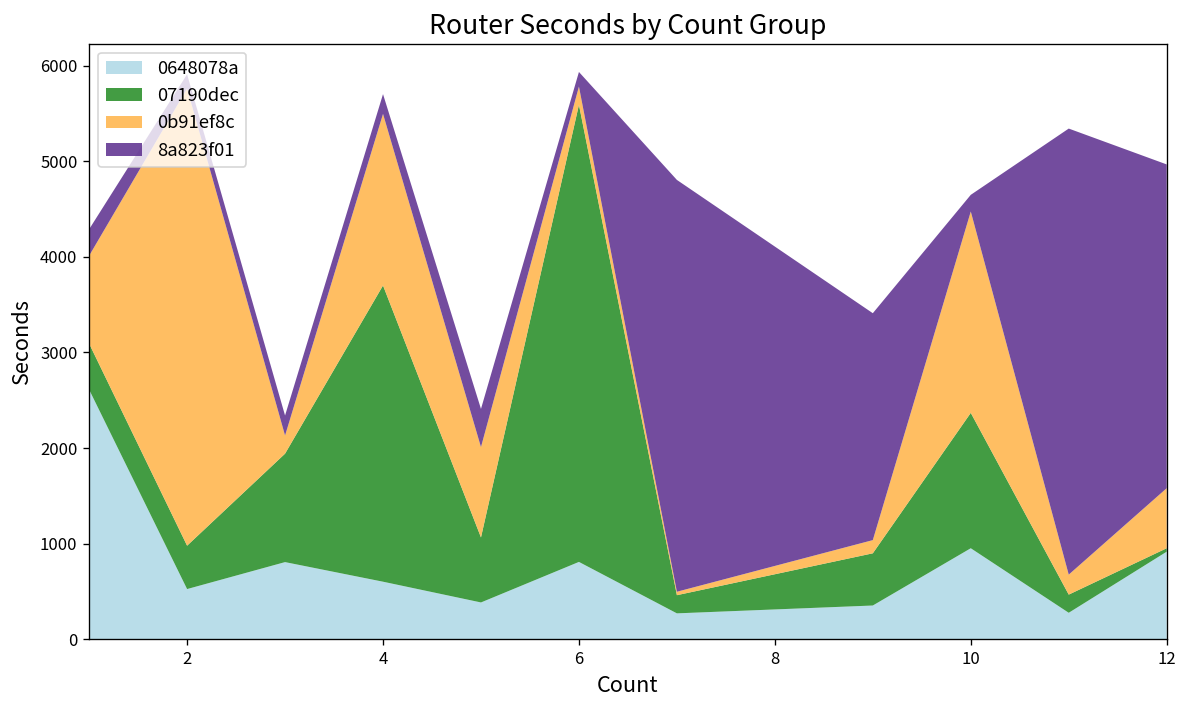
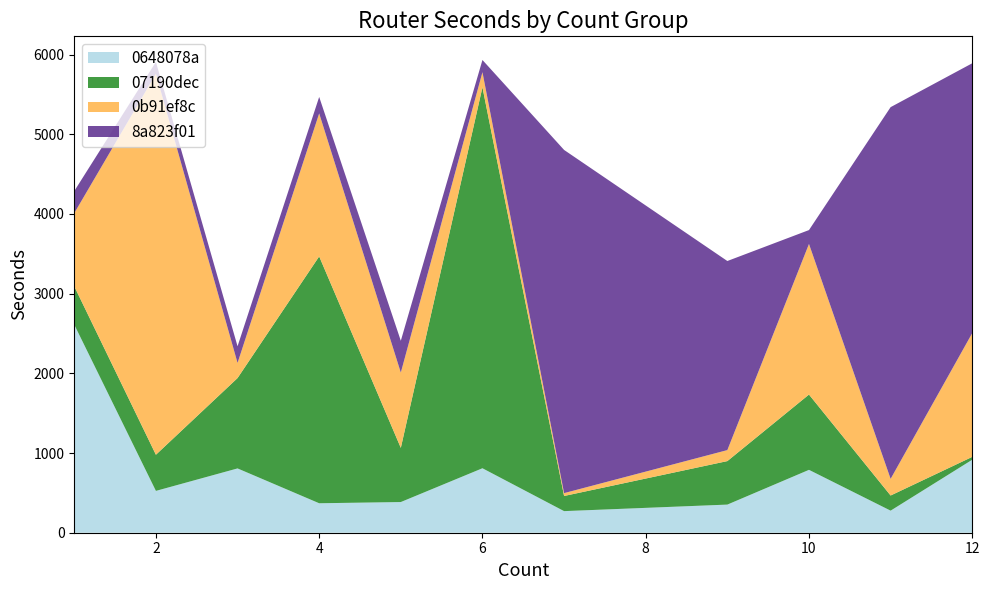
0648078a, 4: 600 -> 400
0648078a, 10: 1000 -> 800
07190dec, 10: 1400 -> 900
0b91ef8c, 10: 2100 -> 1900
0b91ef8c, 12: 600 -> 1600
